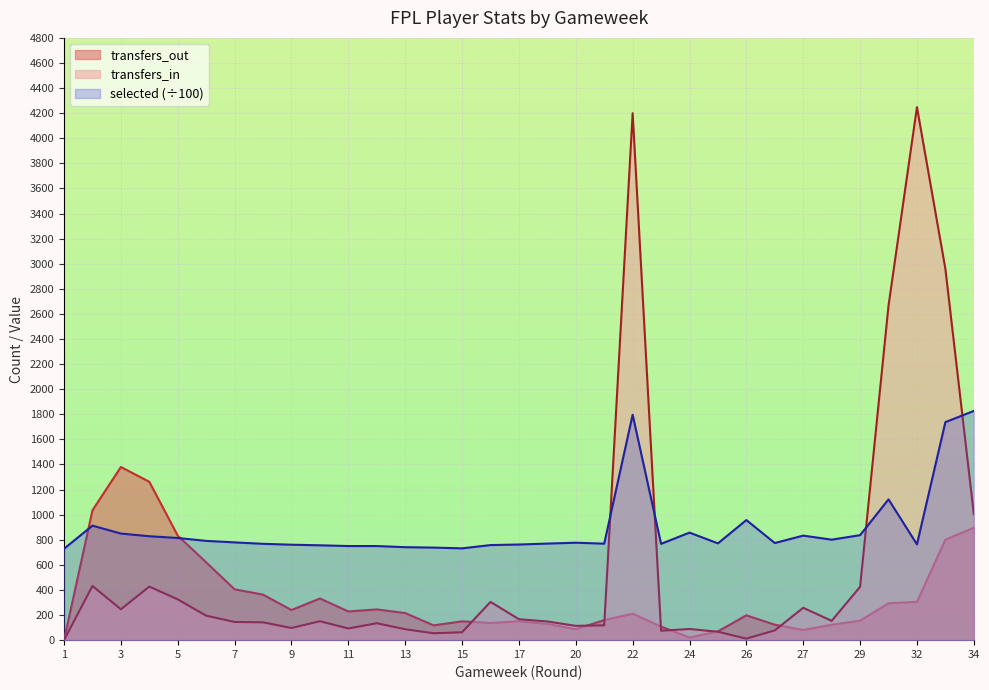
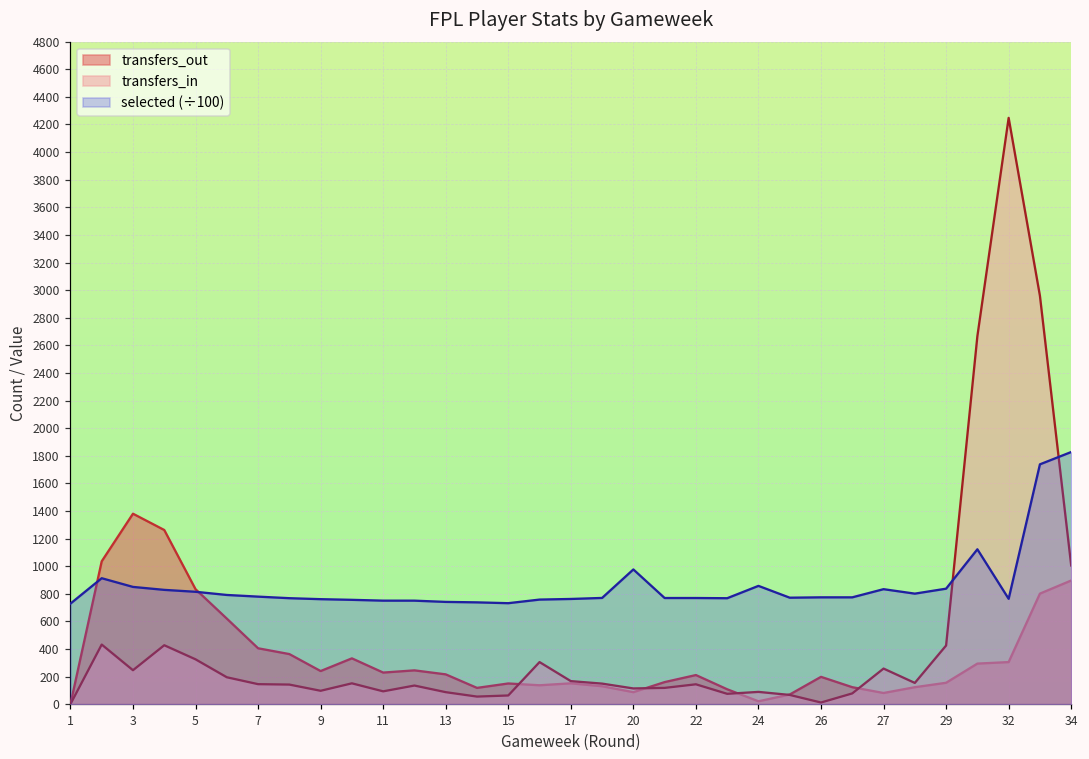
selected (÷100), 20: 780 -> 980
transfers_in, 22: 4200 -> 140
selected (÷100), 22: 1800 -> 770
selected (÷100), 26: 960 -> 770
